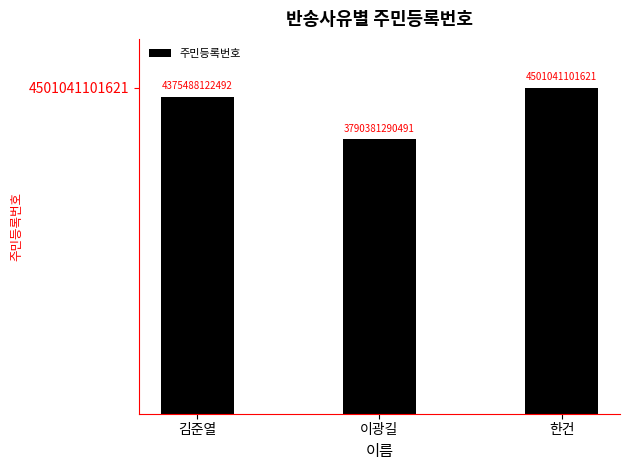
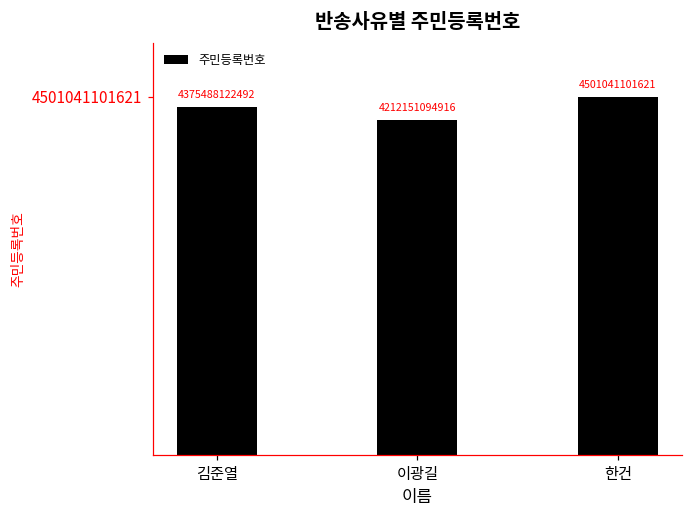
이광길: 3790381290491 -> 4212151094916
